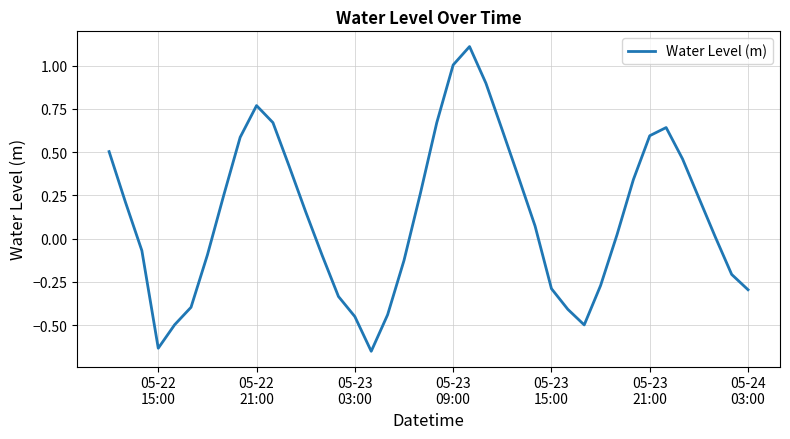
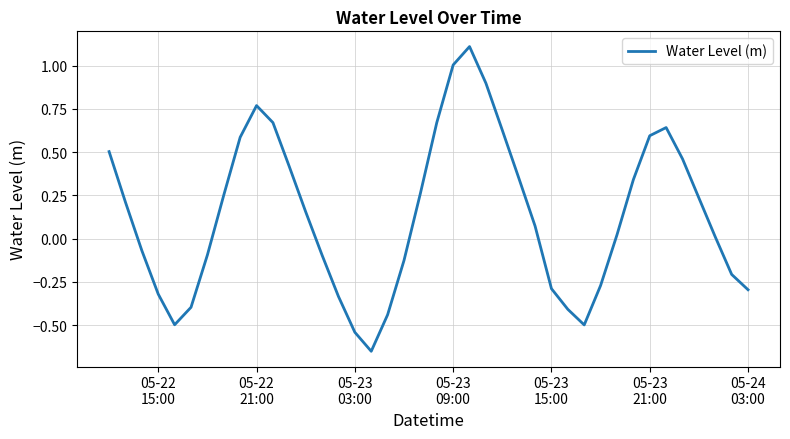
05-22 15:00: -0.63 -> -0.32
05-23 03:00: -0.45 -> -0.54
